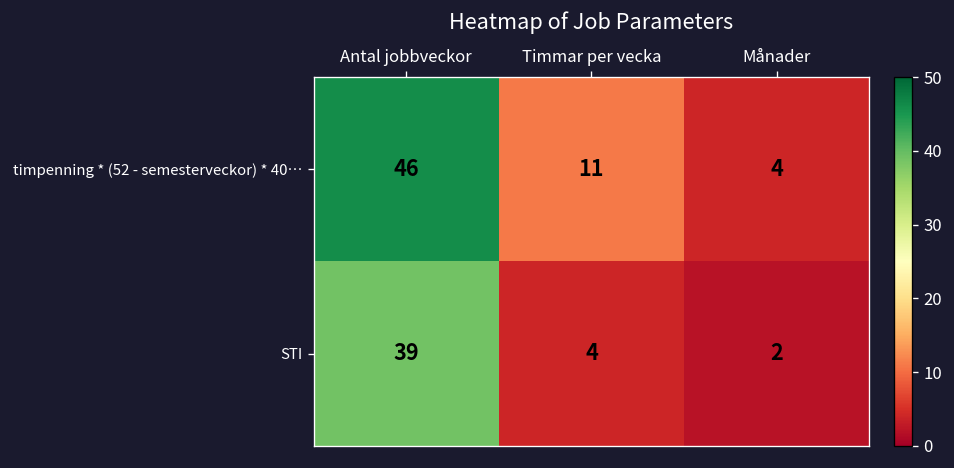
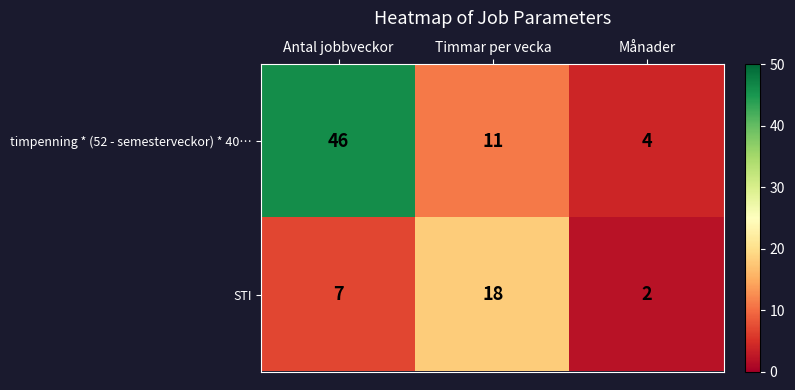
STI, Antal jobbveckor: 39 -> 7
STI, Timmar per vecka: 4 -> 18
